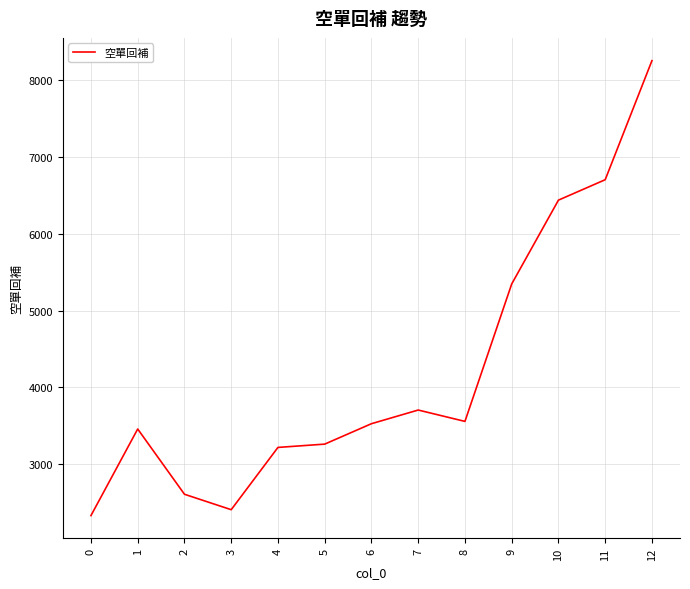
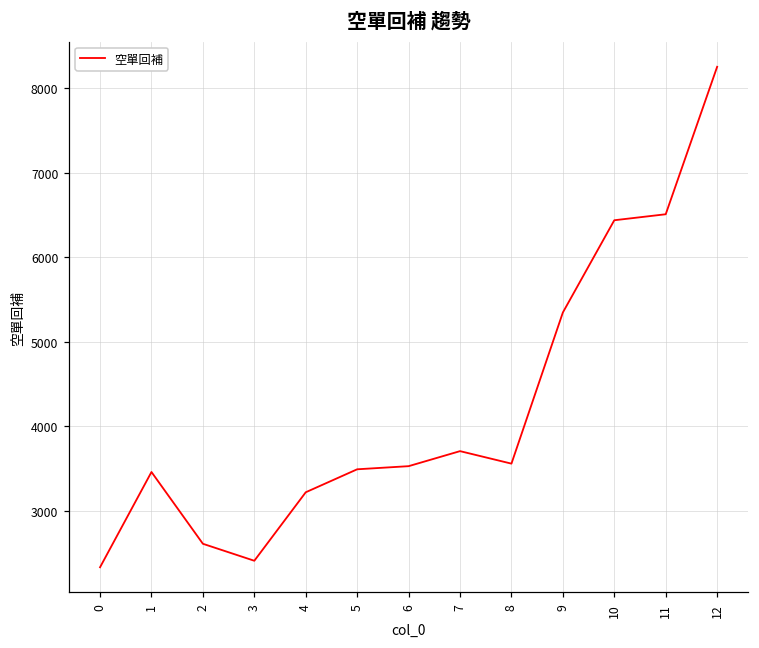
5: 3300 -> 3500
11: 6700 -> 6500
